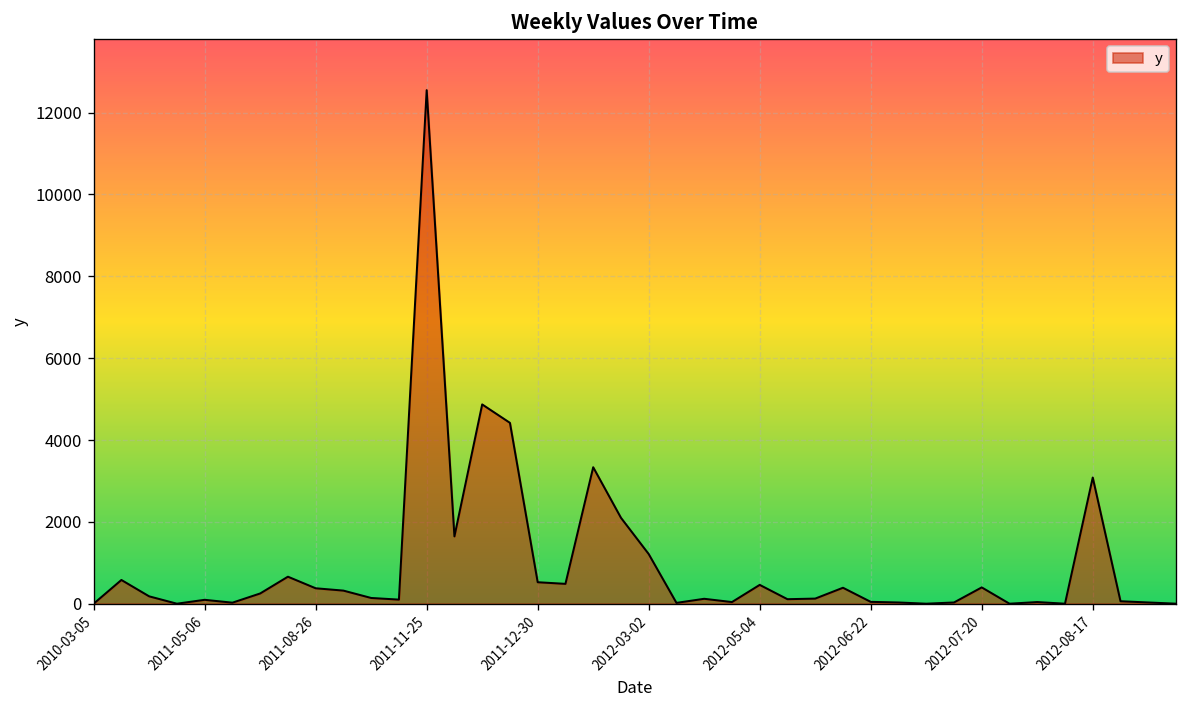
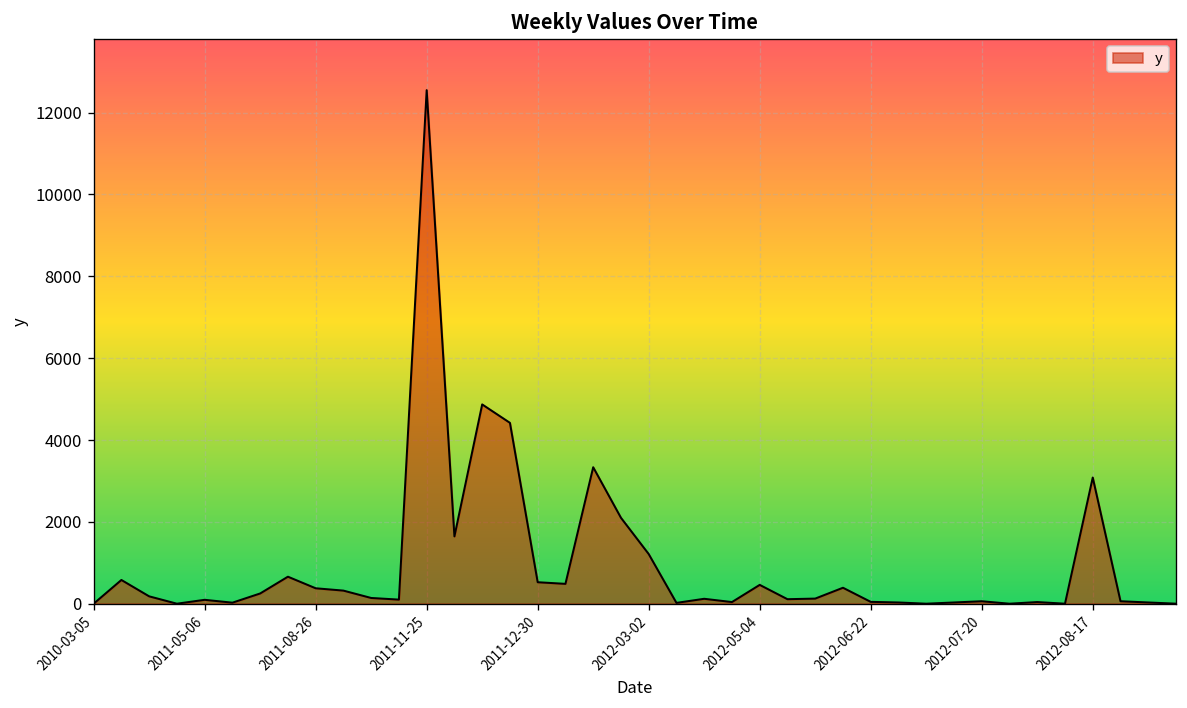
2012-07-20: 400 -> 100
